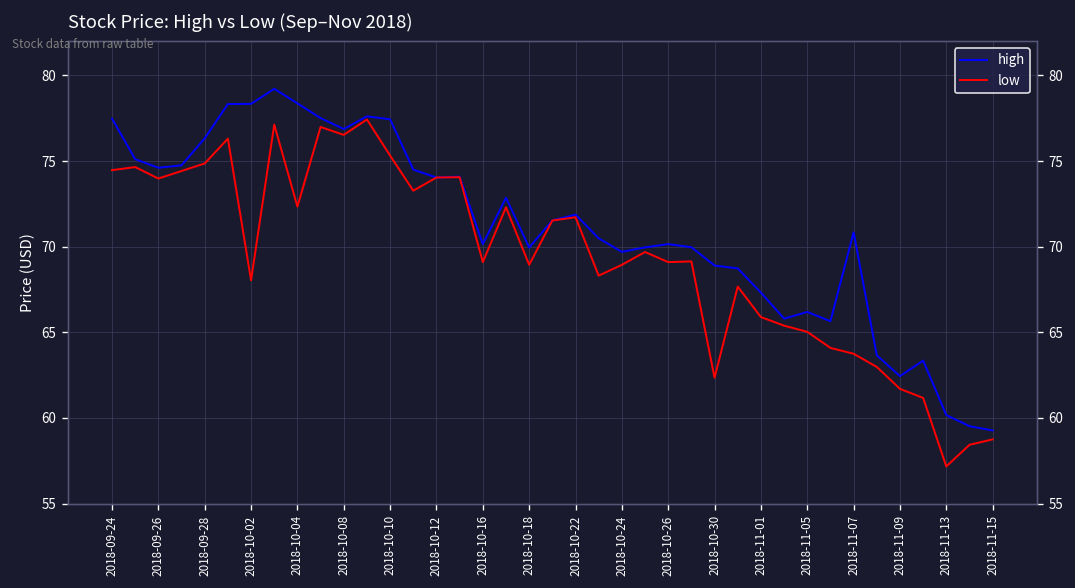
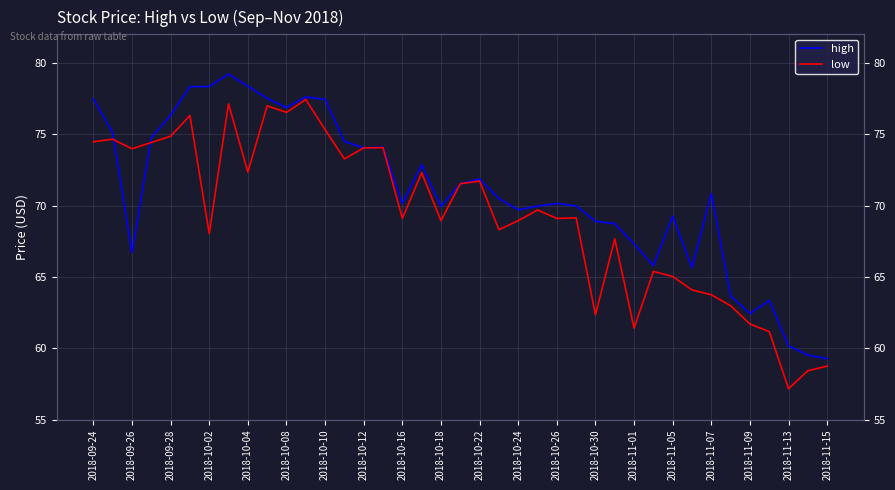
high, 2018-09-26: 74.6 -> 66.7
low, 2018-11-01: 65.9 -> 61.4
high, 2018-11-05: 66.2 -> 69.3
